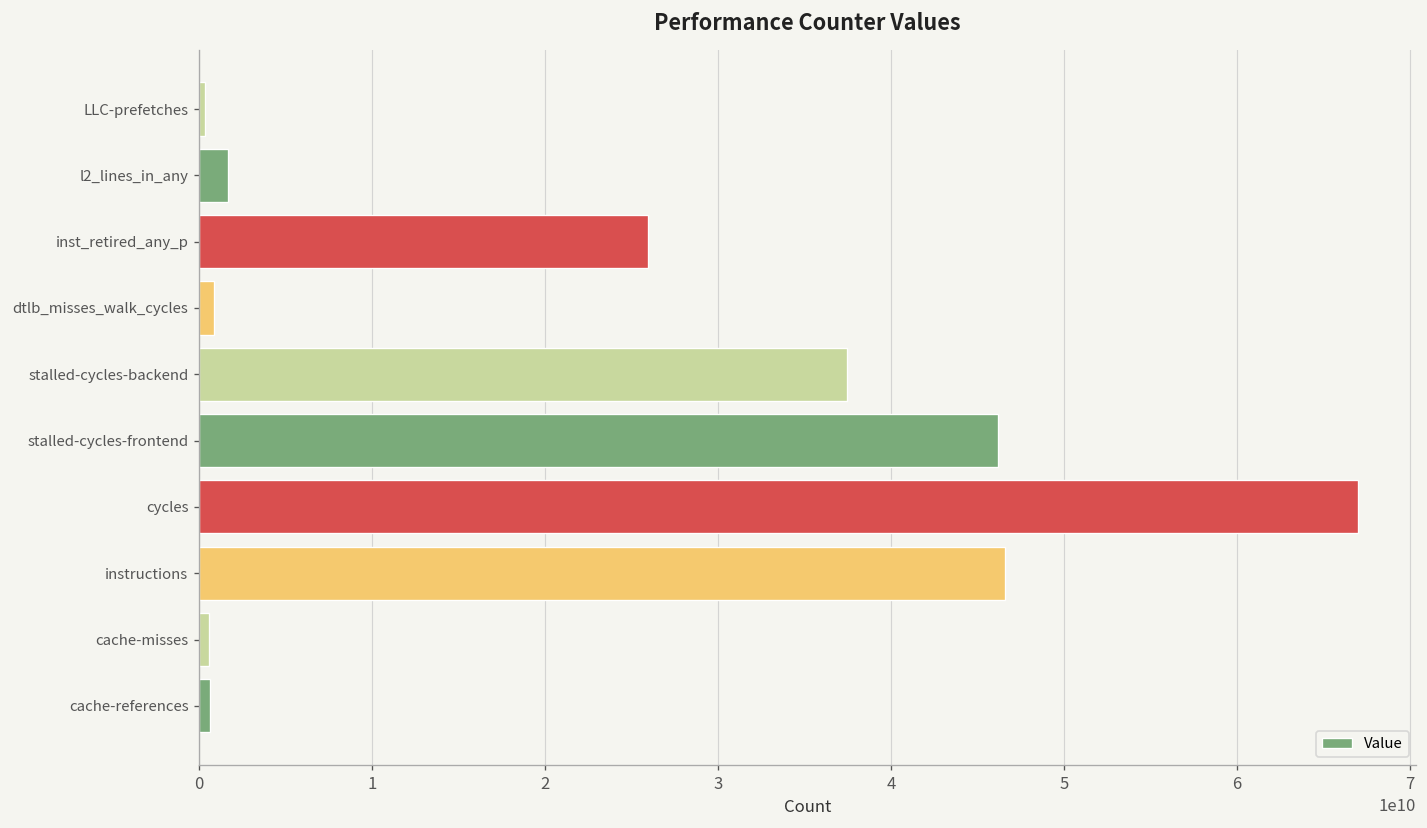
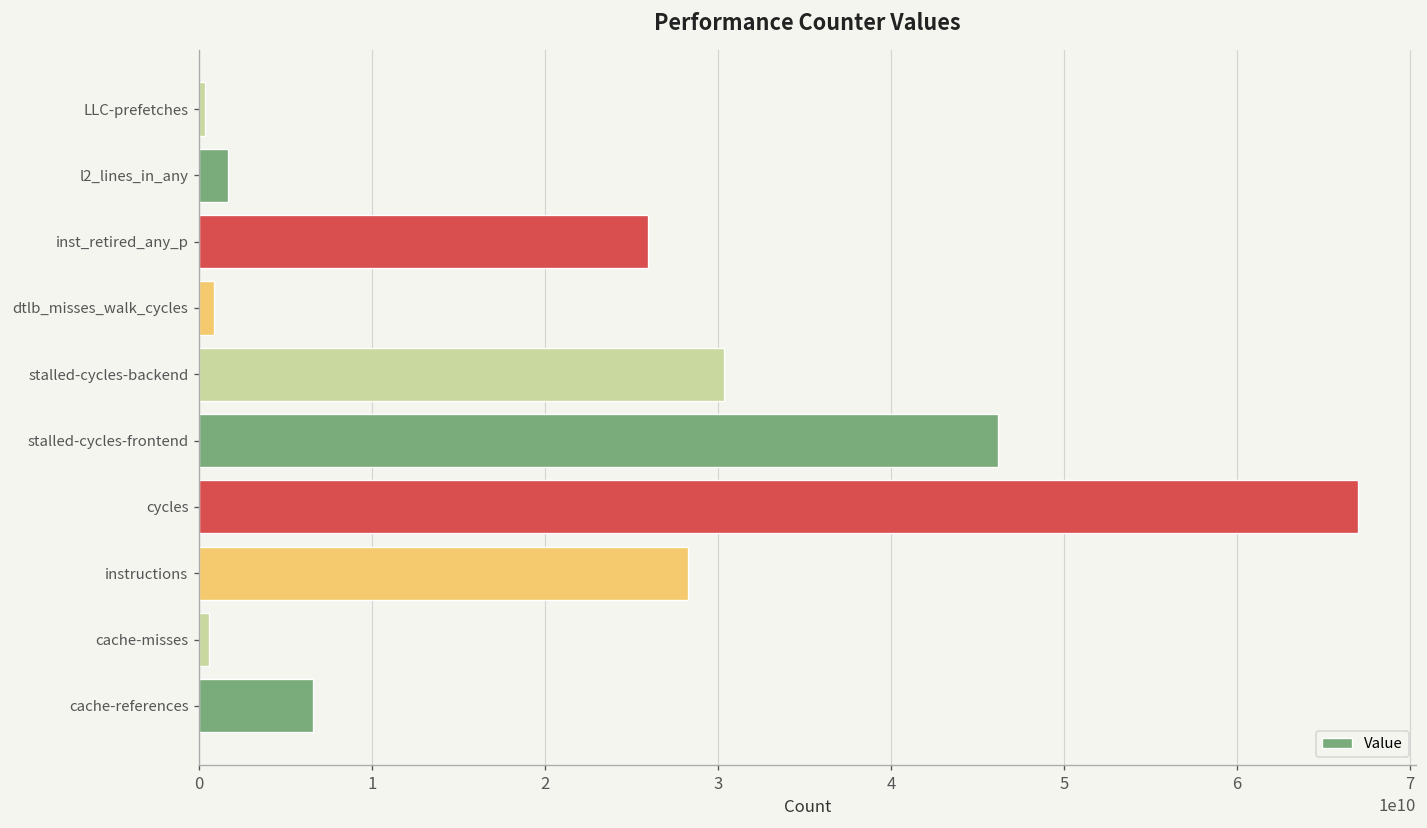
stalled-cycles-backend: 37400000000 -> 30300000000
instructions: 46600000000 -> 28300000000
cache-references: 600000000 -> 6600000000
